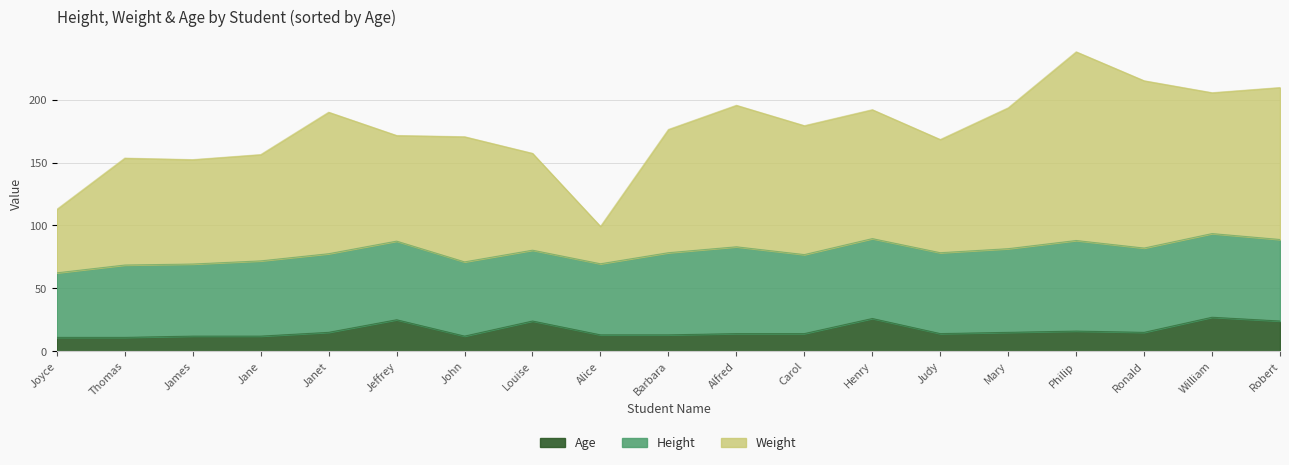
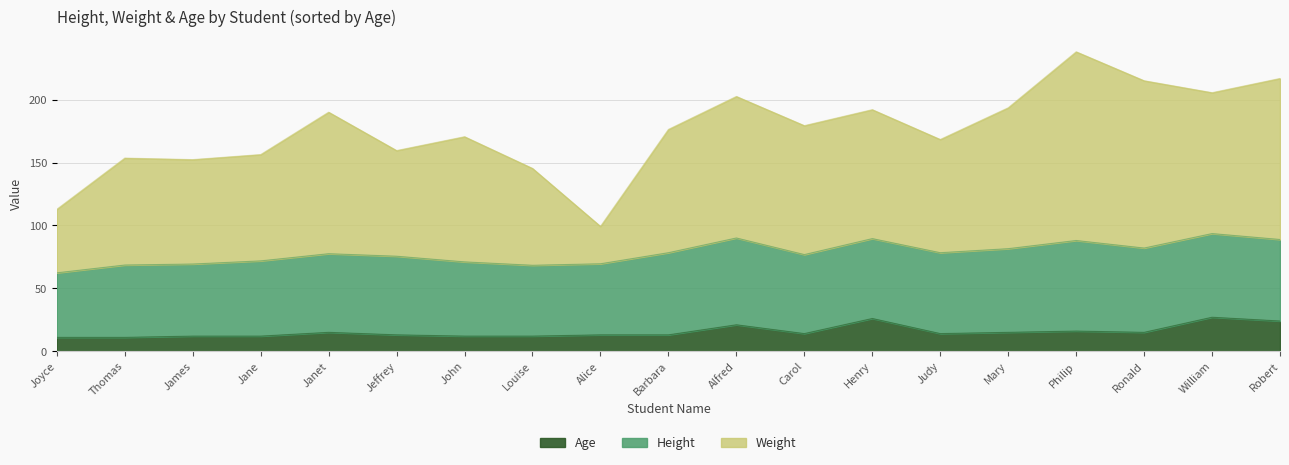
Age, Jeffrey: 25 -> 13
Age, Louise: 24 -> 12
Age, Alfred: 14 -> 21
Weight, Robert: 121 -> 128
